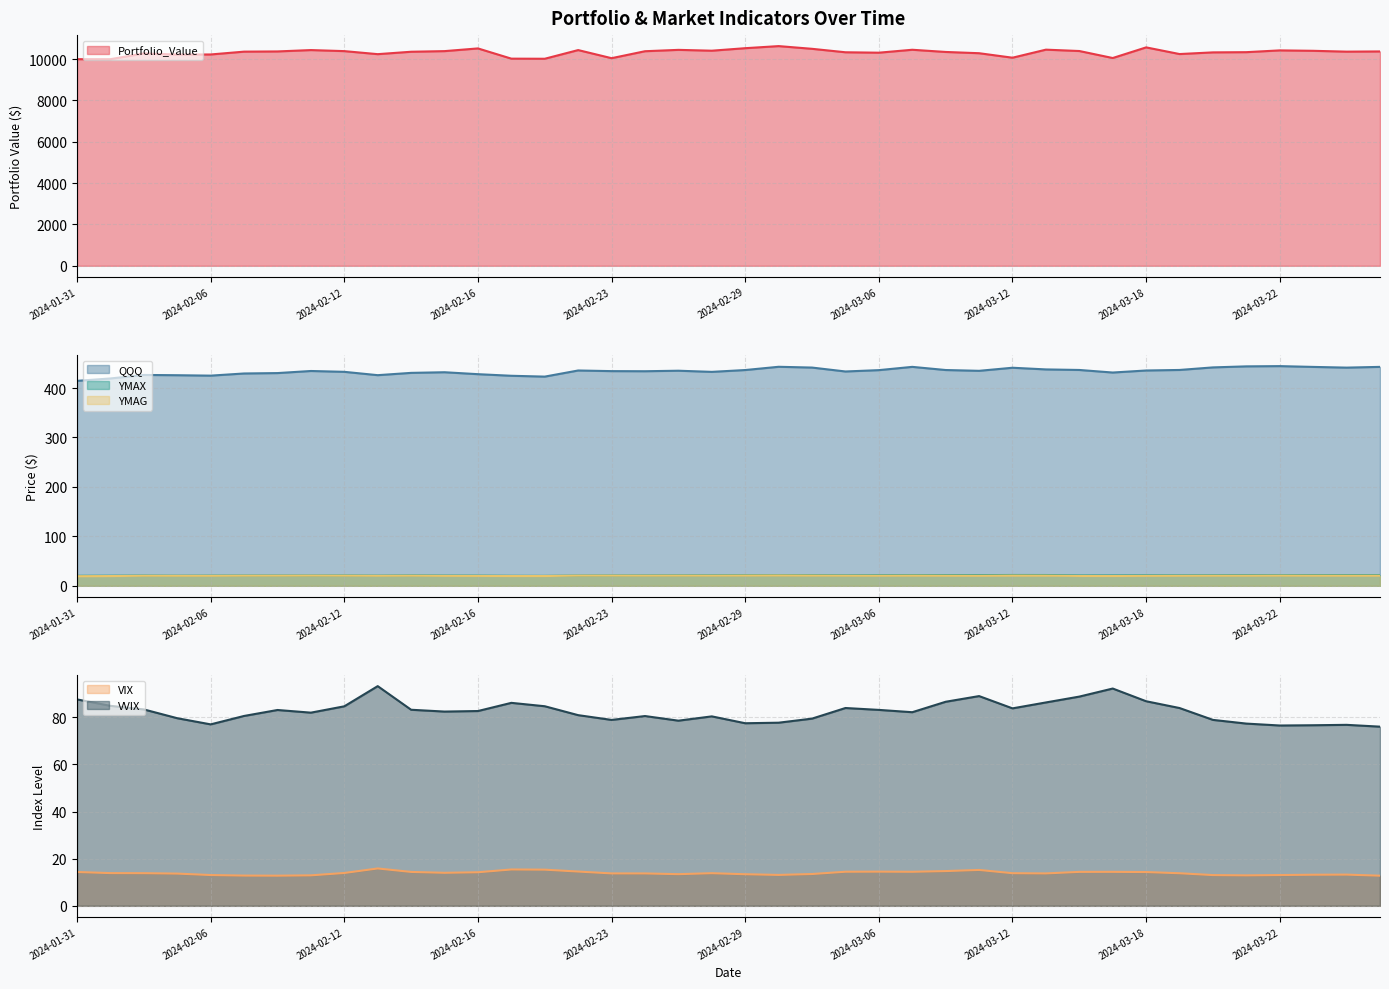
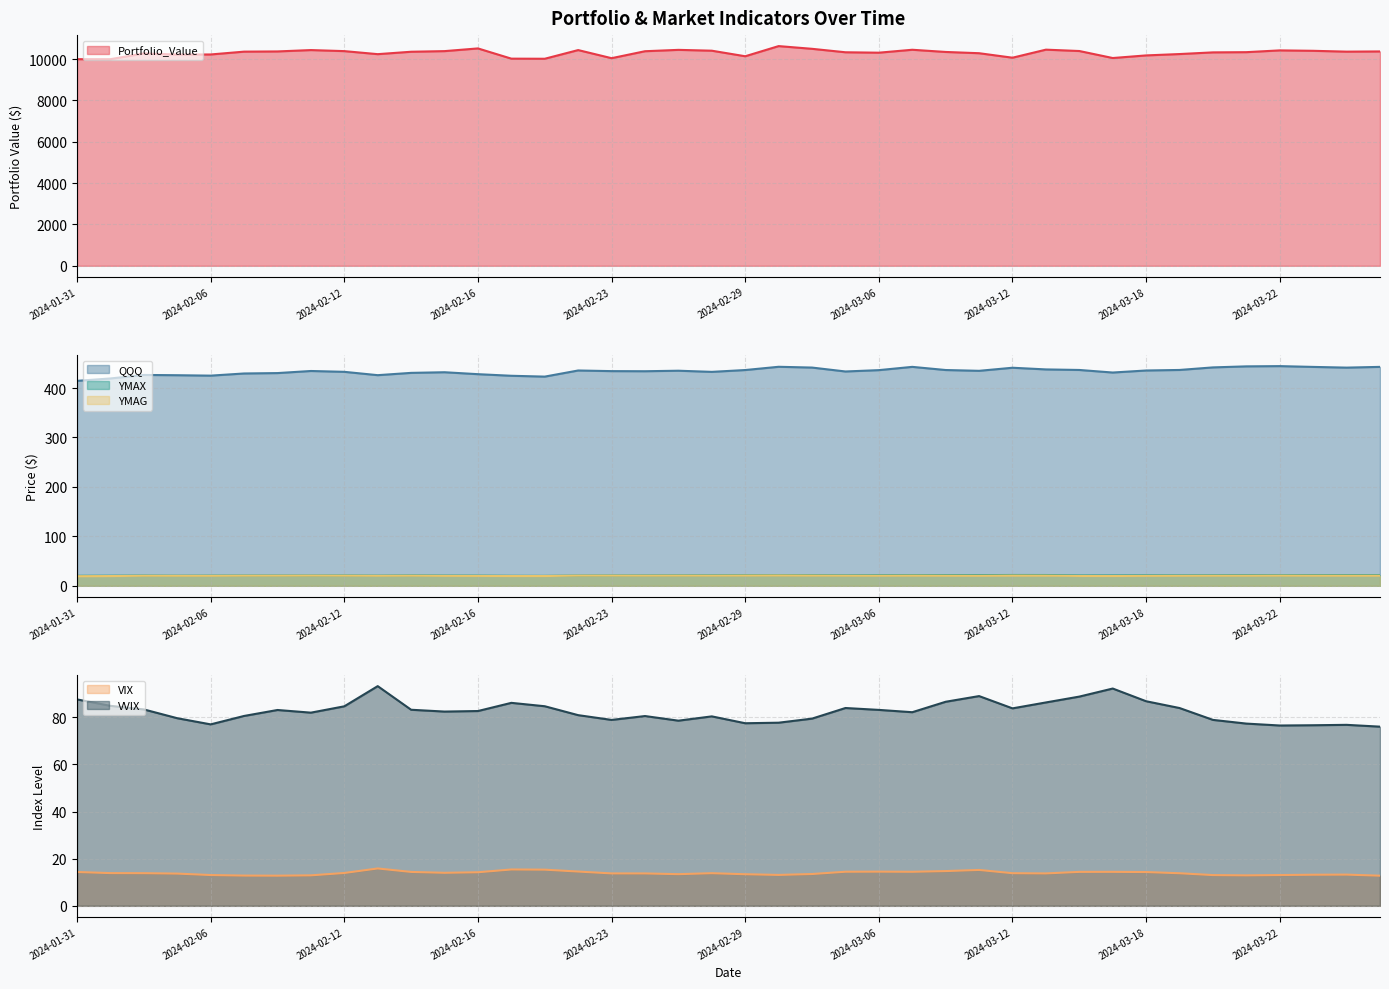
Portfolio & Market Indicators Over Time, 2024-02-29: 10500 -> 10100
Portfolio & Market Indicators Over Time, 2024-03-18: 10600 -> 10200
